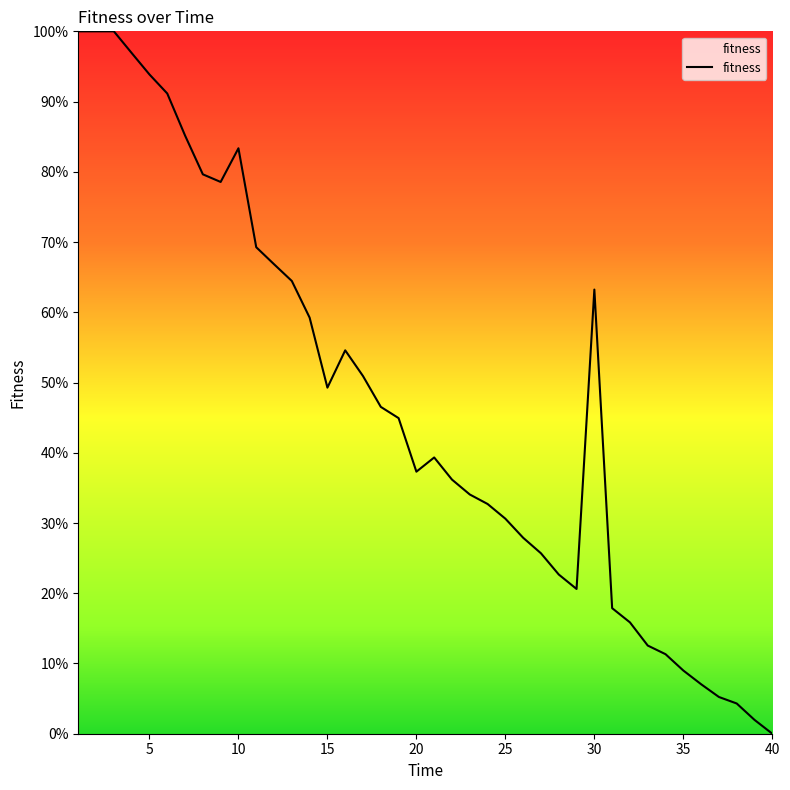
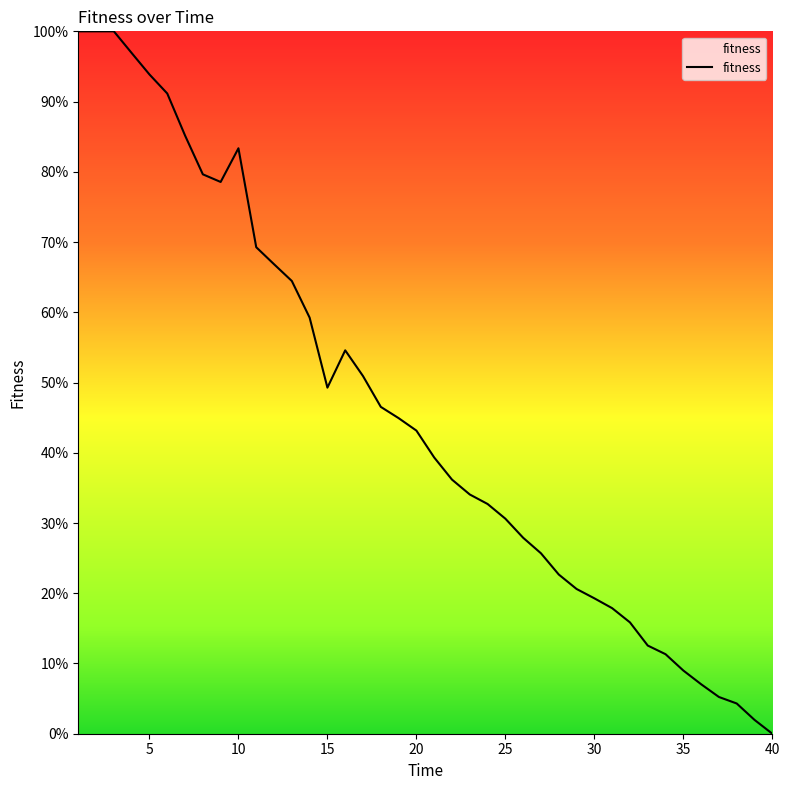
20: 37% -> 43%
30: 63% -> 19%
